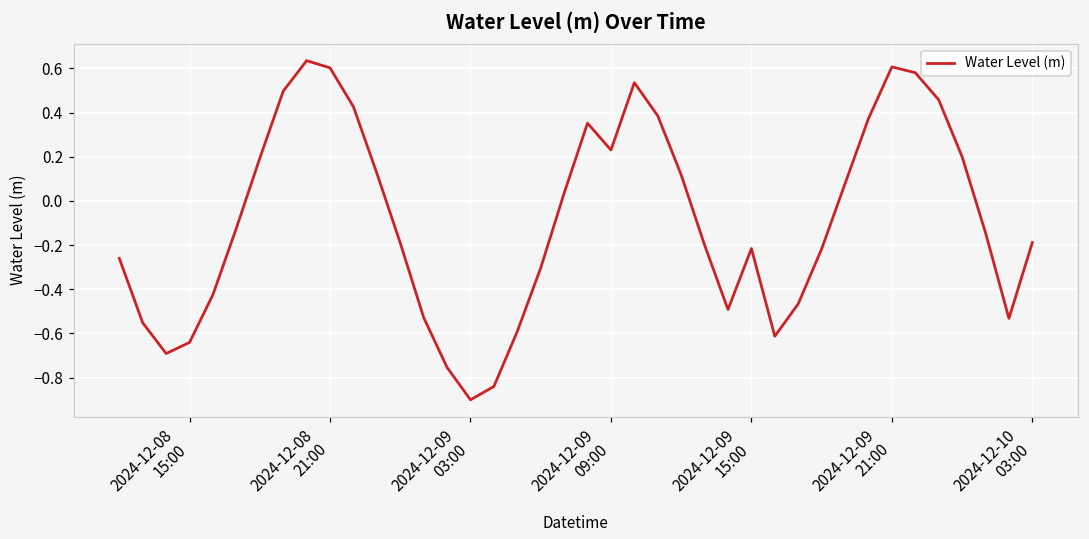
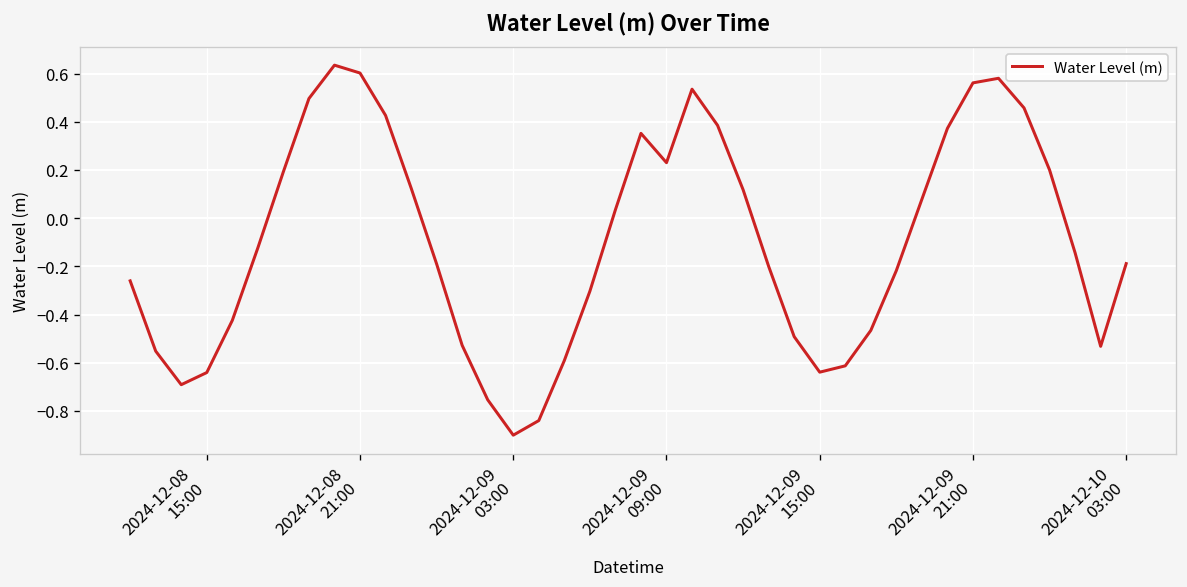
2024-12-09 15:00: -0.22 -> -0.64
2024-12-09 21:00: 0.61 -> 0.56
